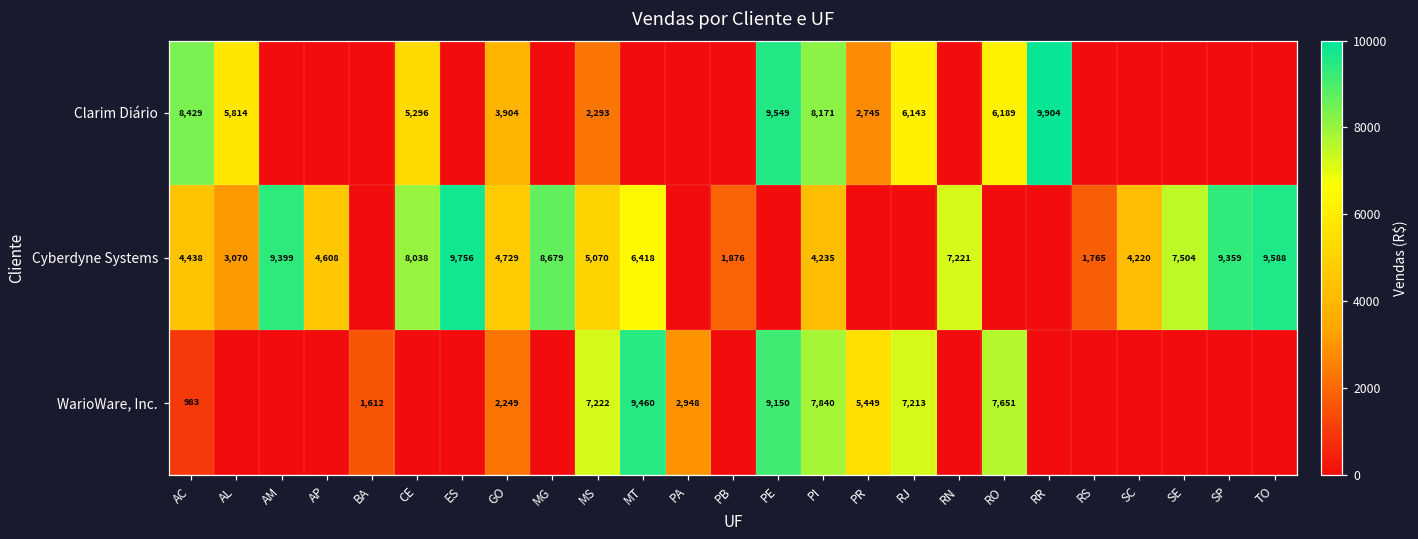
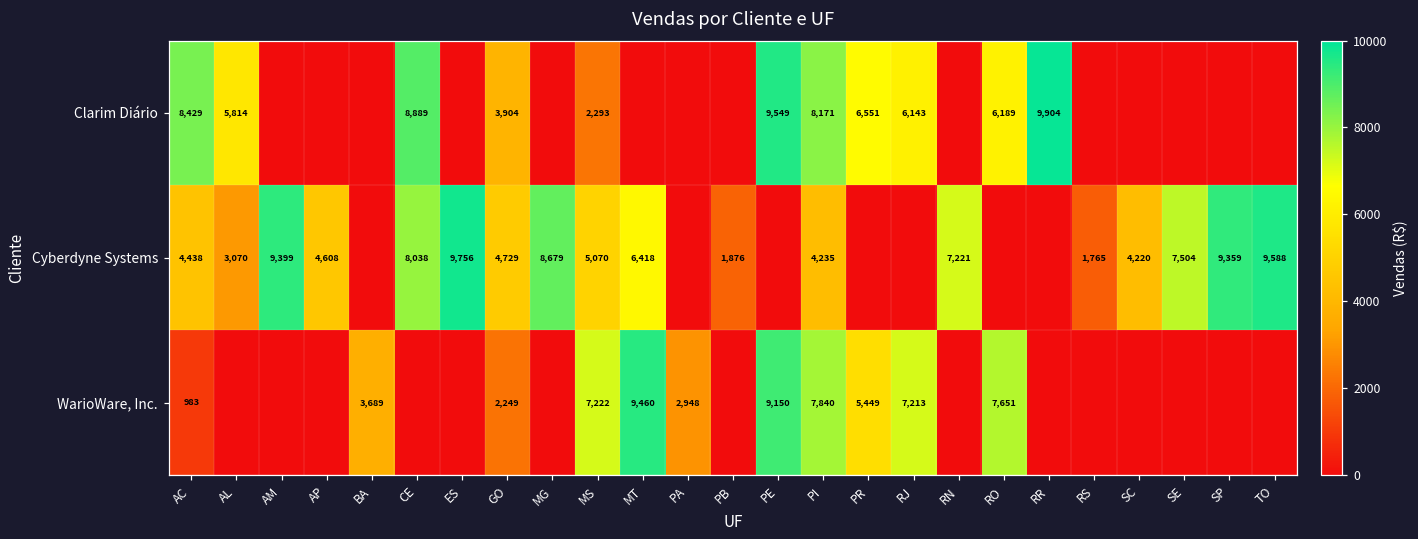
Clarim Diário, CE: 5,296 -> 8,889
Clarim Diário, PR: 2,745 -> 6,551
WarioWare, Inc., BA: 1,612 -> 3,689
